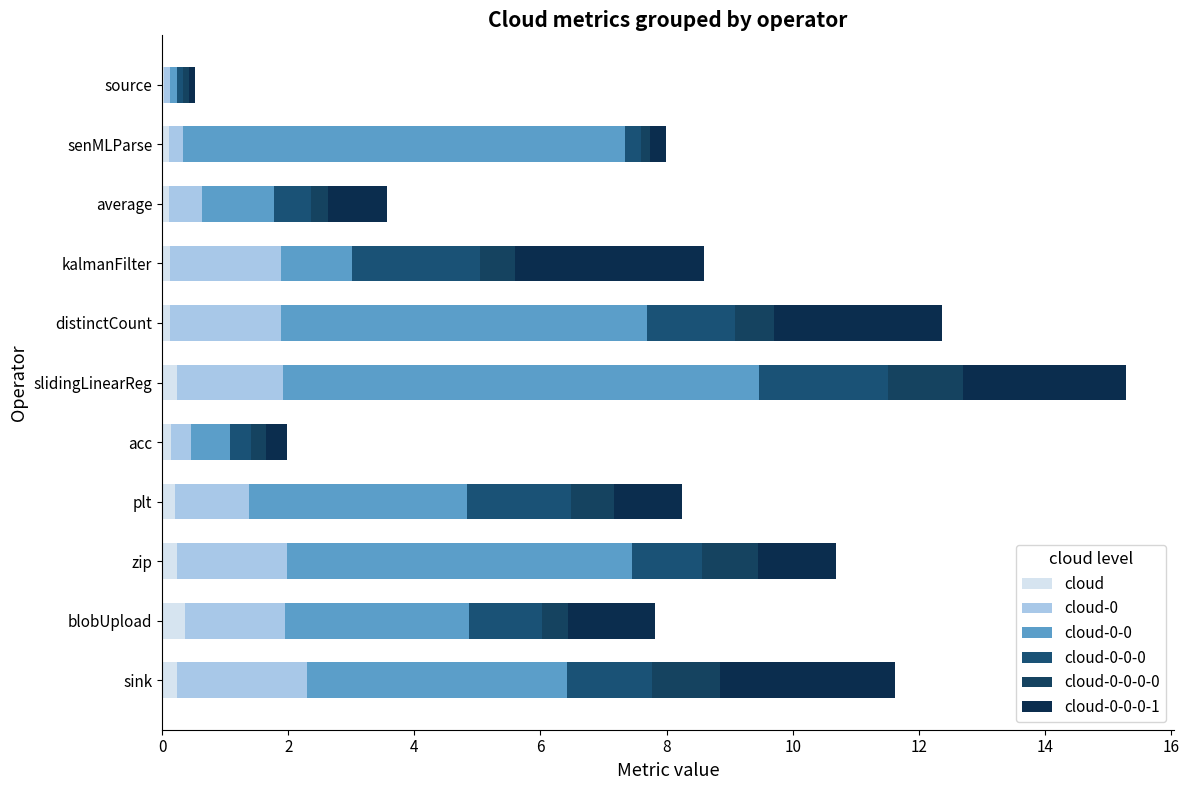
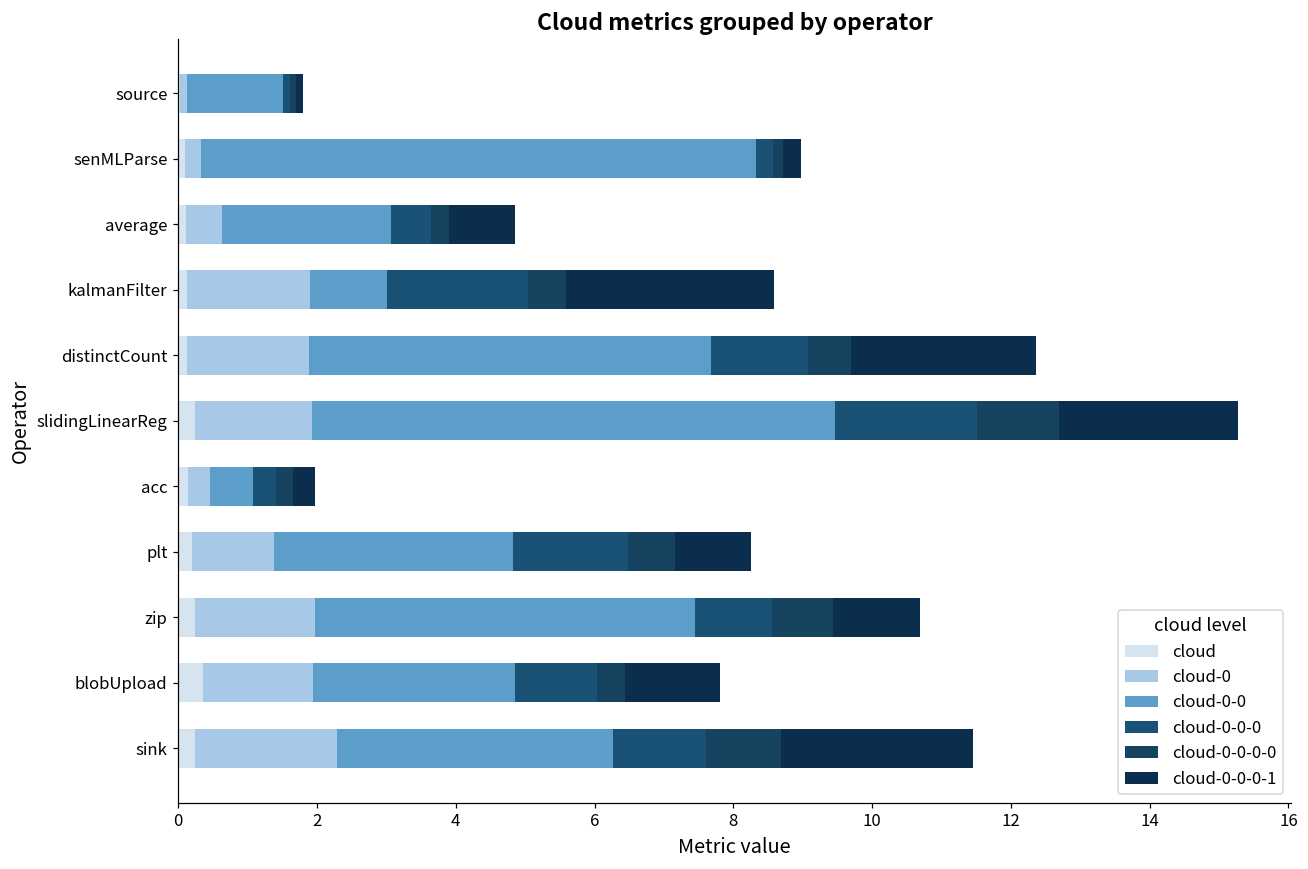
cloud-0-0, source: 0.1 -> 1.4
cloud-0-0, senMLParse: 7.0 -> 8.0
cloud-0-0, average: 1.2 -> 2.4
cloud-0-0, sink: 4.1 -> 4.0
